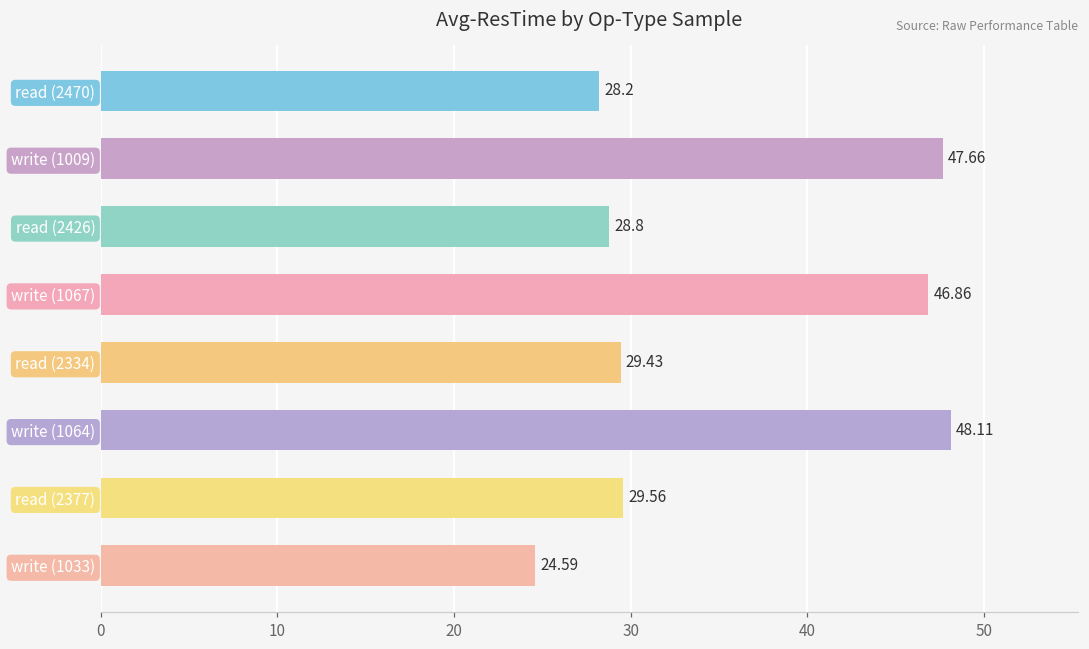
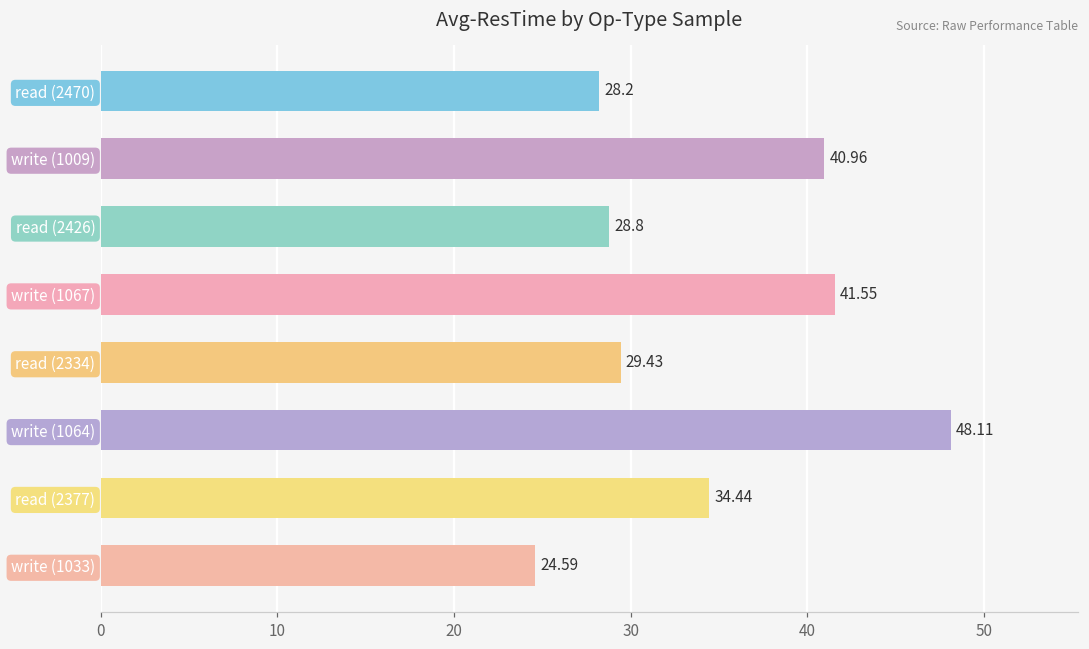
write (1009): 47.66 -> 40.96
write (1067): 46.86 -> 41.55
read (2377): 29.56 -> 34.44
